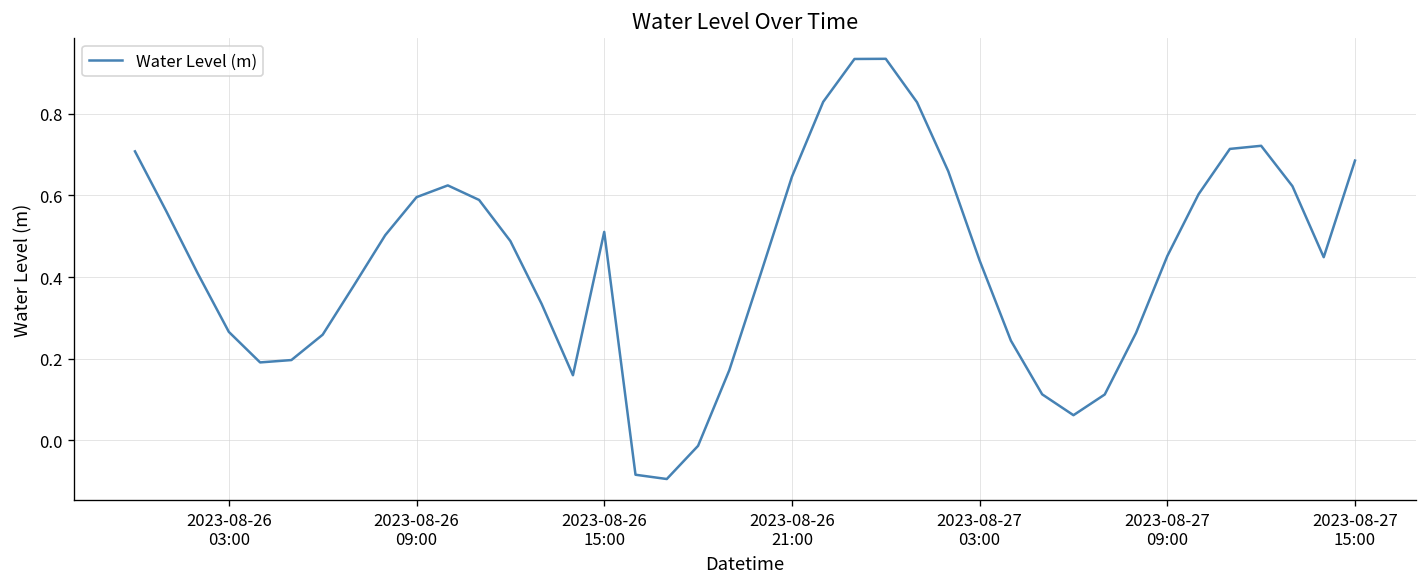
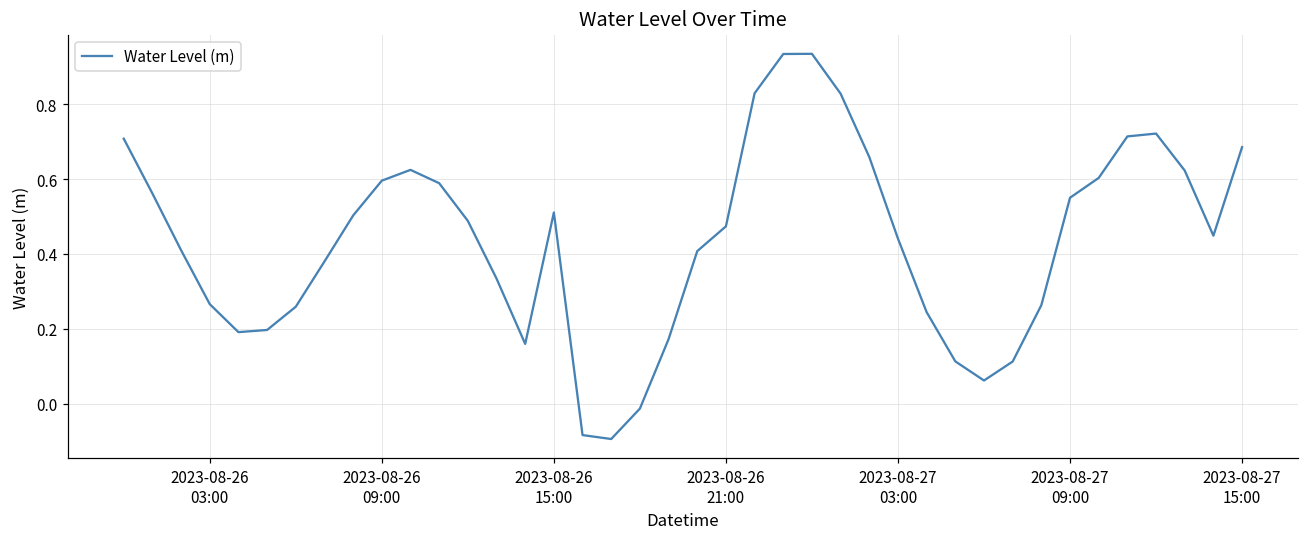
2023-08-26 21:00: 0.65 -> 0.47
2023-08-27 09:00: 0.45 -> 0.55
